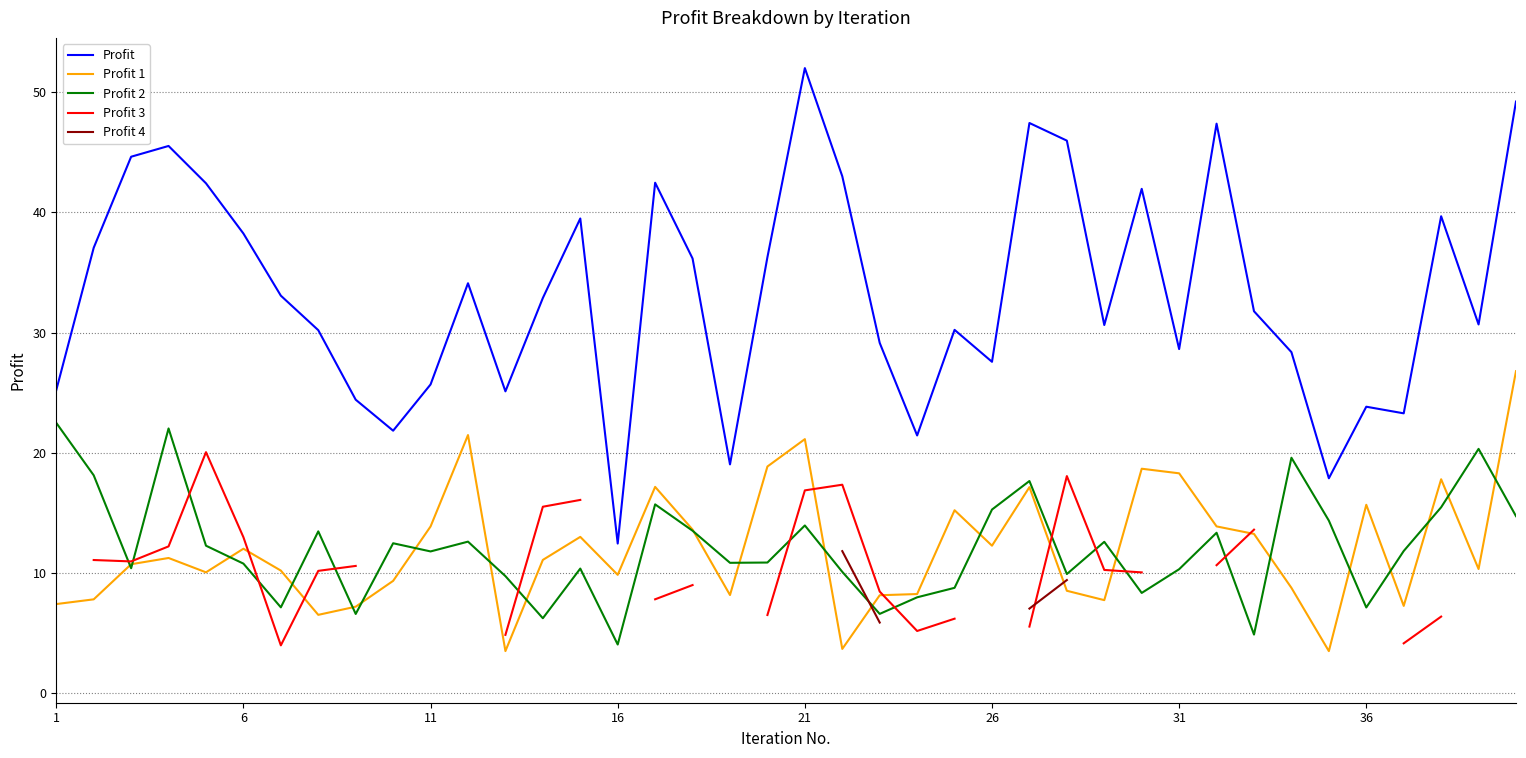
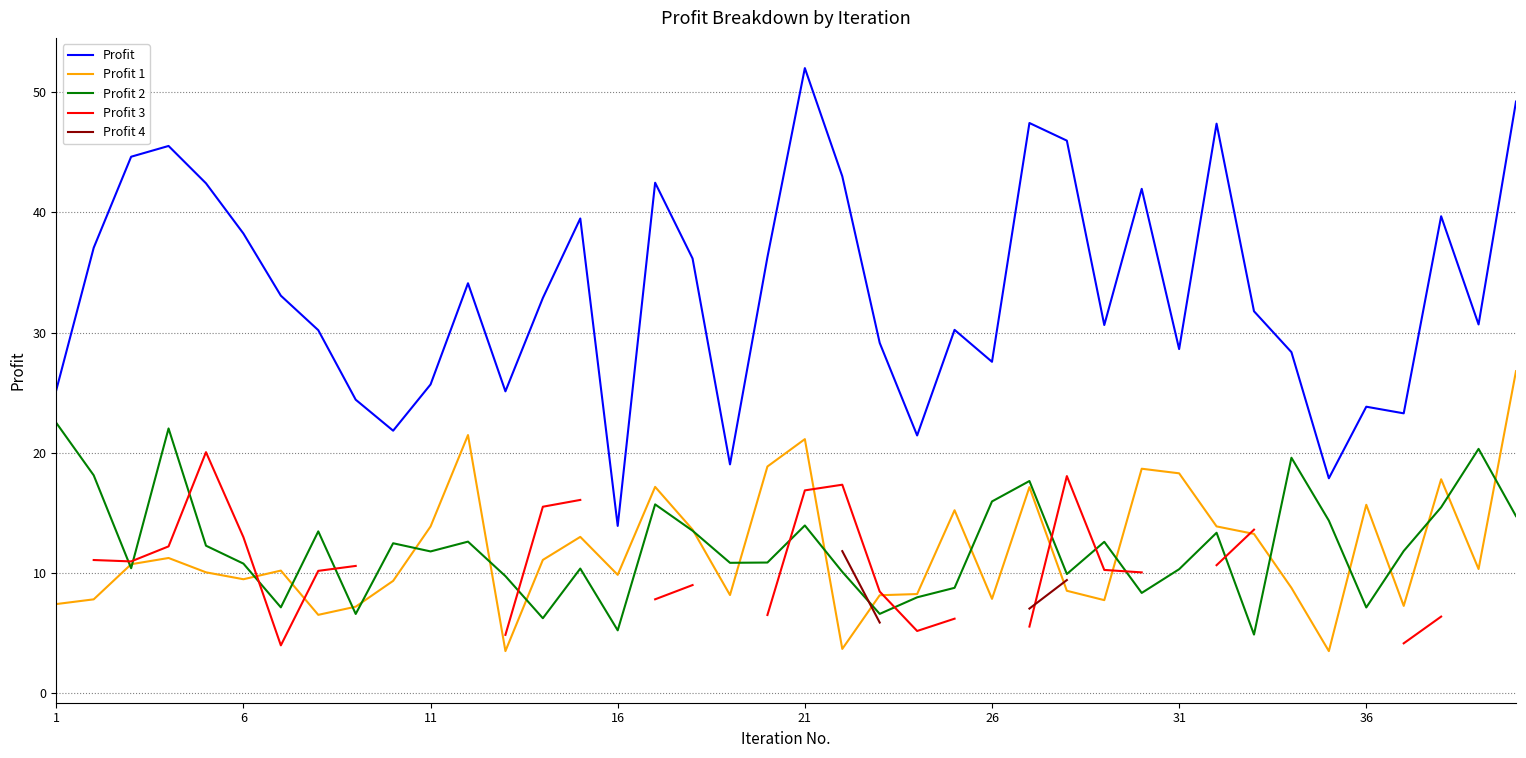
Profit 1, 6: 12.0 -> 9.5
Profit, 16: 12.5 -> 13.9
Profit 2, 16: 4.1 -> 5.2
Profit 1, 26: 12.3 -> 7.9
Profit 2, 26: 15.3 -> 16.0
